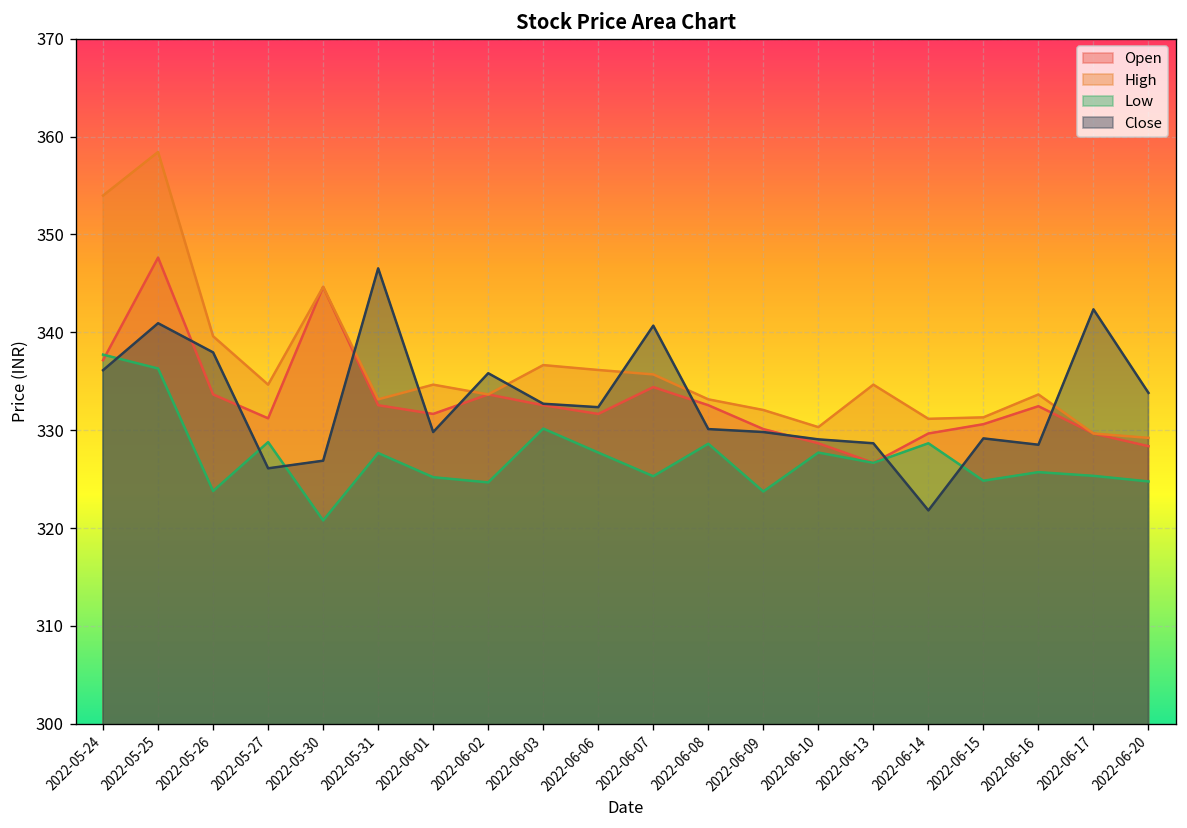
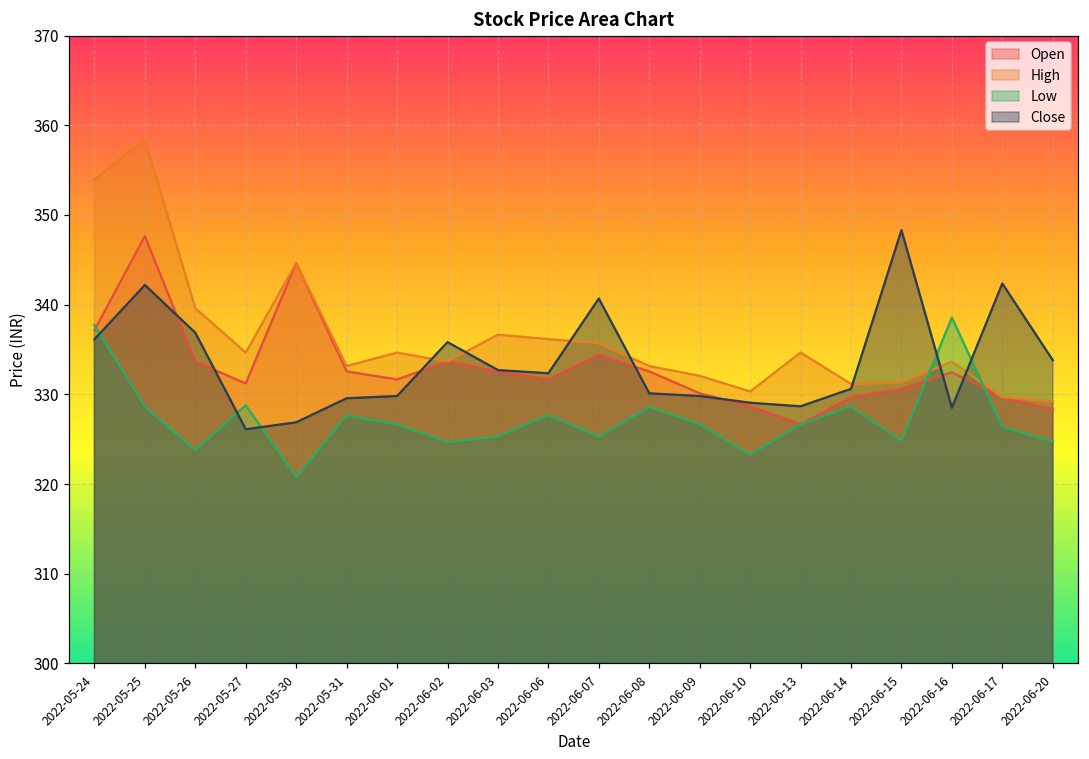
Low, 2022-05-25: 336 -> 329
Close, 2022-05-25: 341 -> 342
Close, 2022-05-26: 338 -> 337
Close, 2022-05-31: 347 -> 330
Low, 2022-06-01: 325 -> 327
Low, 2022-06-03: 330 -> 325
Low, 2022-06-09: 324 -> 327
Low, 2022-06-10: 328 -> 323
Close, 2022-06-14: 322 -> 331
Close, 2022-06-15: 329 -> 348
Low, 2022-06-16: 326 -> 339
Low, 2022-06-17: 325 -> 326
